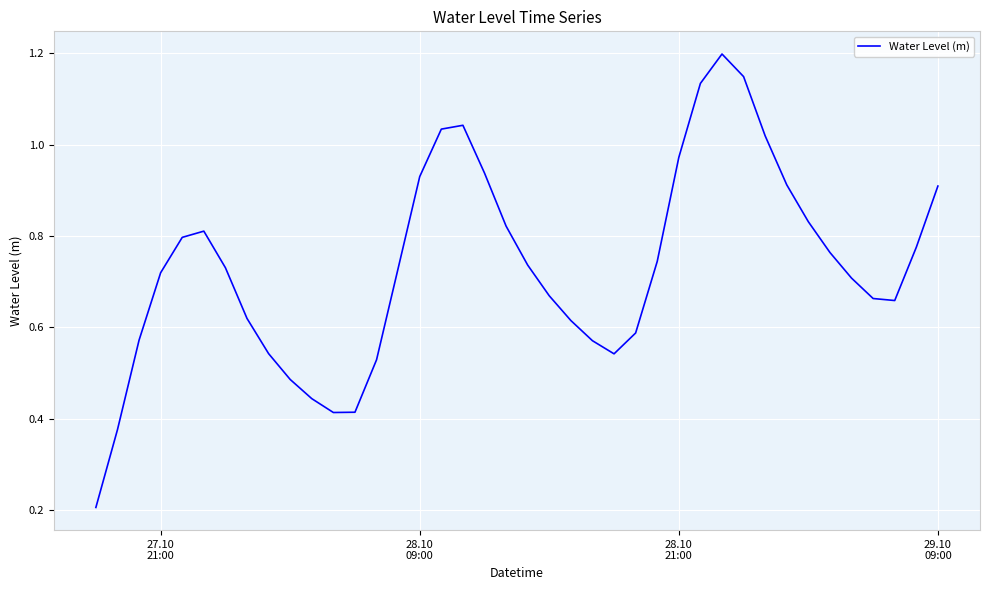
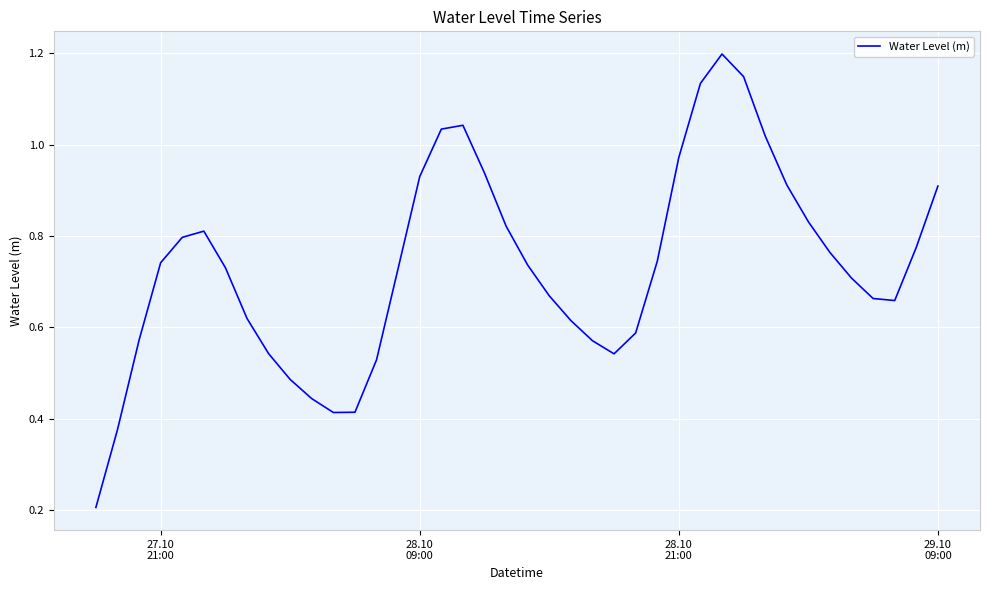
27.10 21:00: 0.72 -> 0.74
